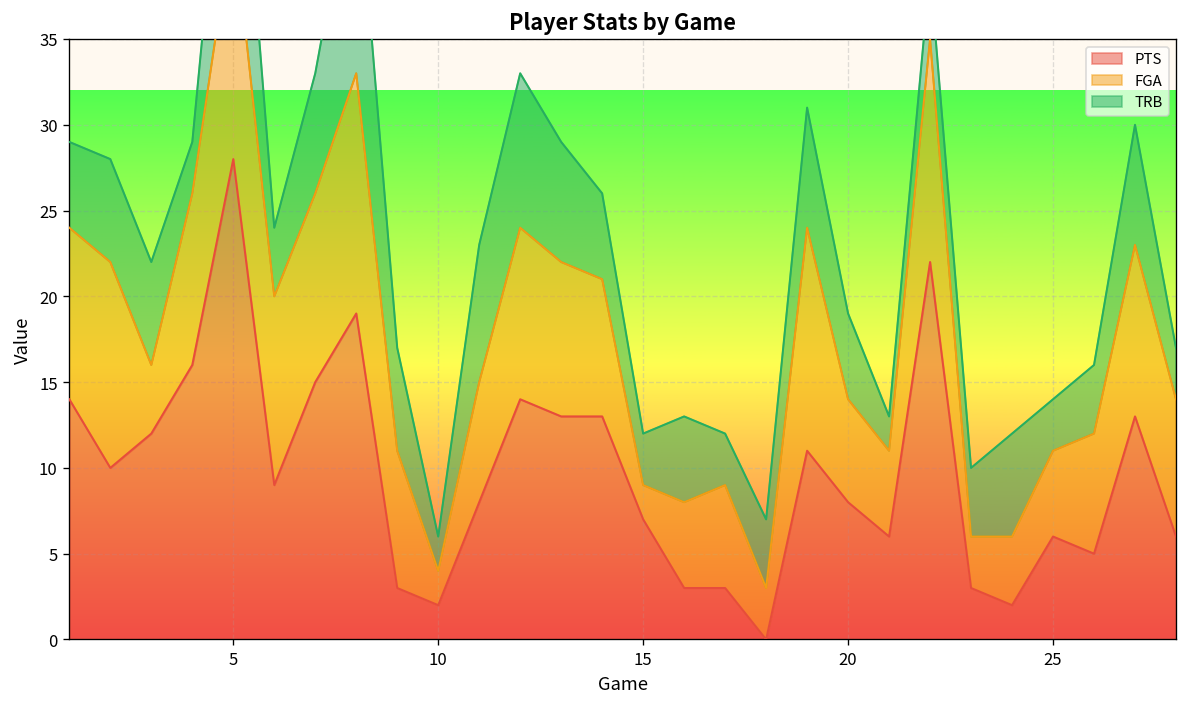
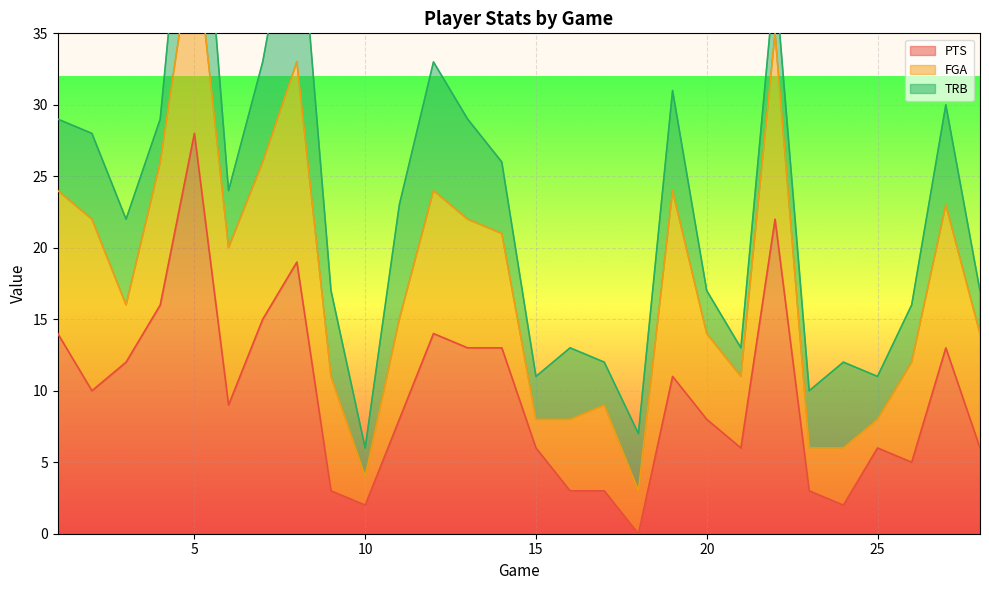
PTS, 15: 7 -> 6
TRB, 20: 5 -> 3
FGA, 25: 5 -> 2
